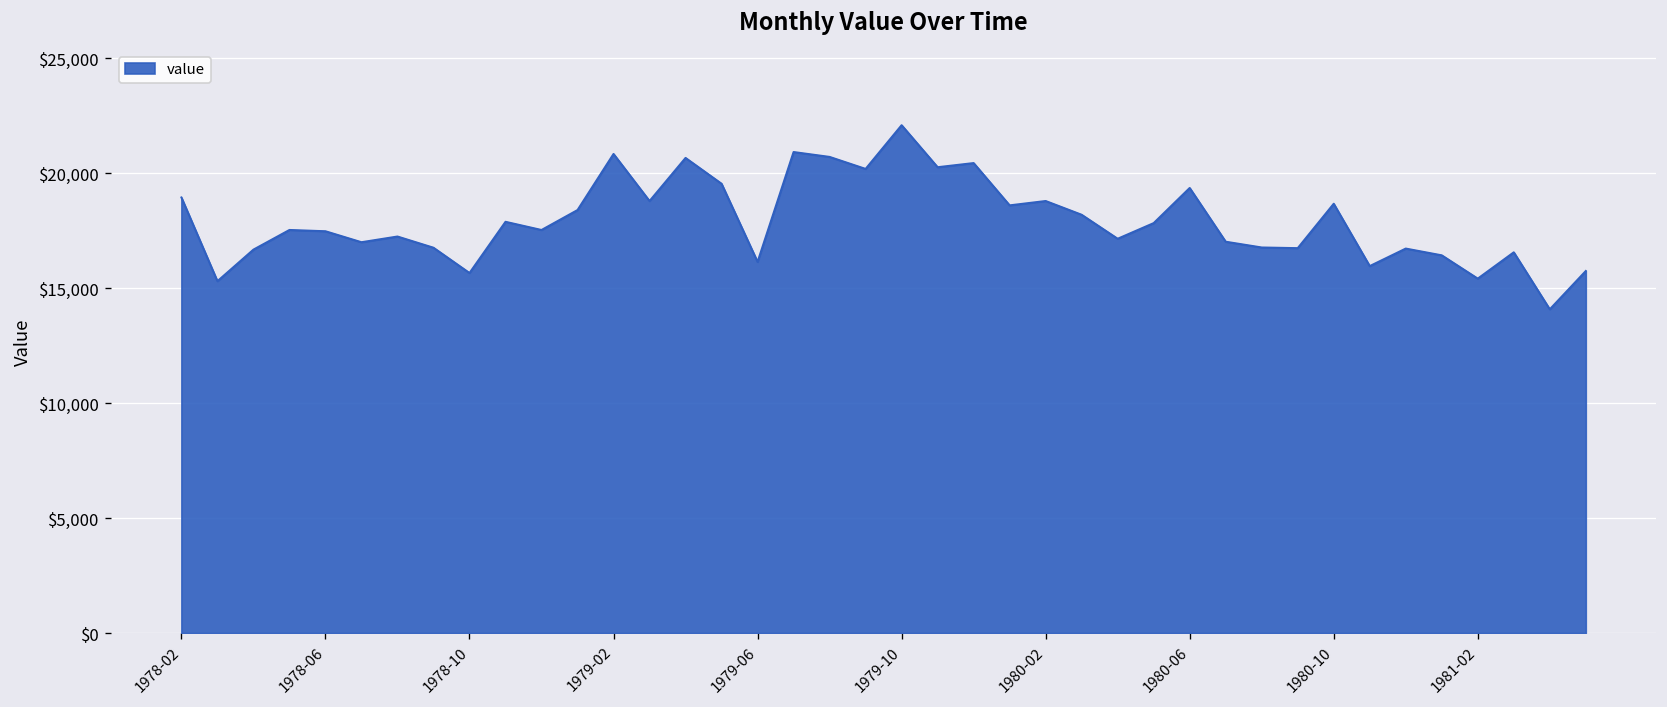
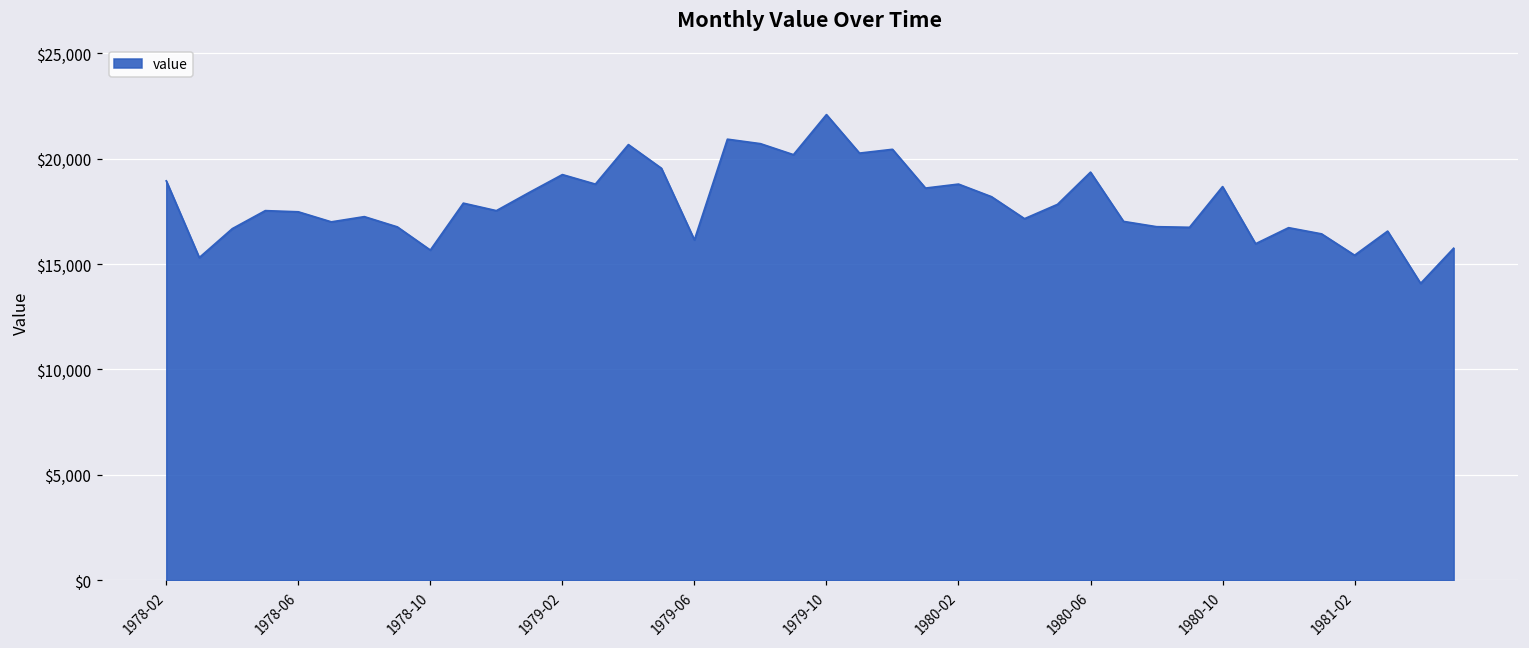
1979-02: $20,800 -> $19,200
